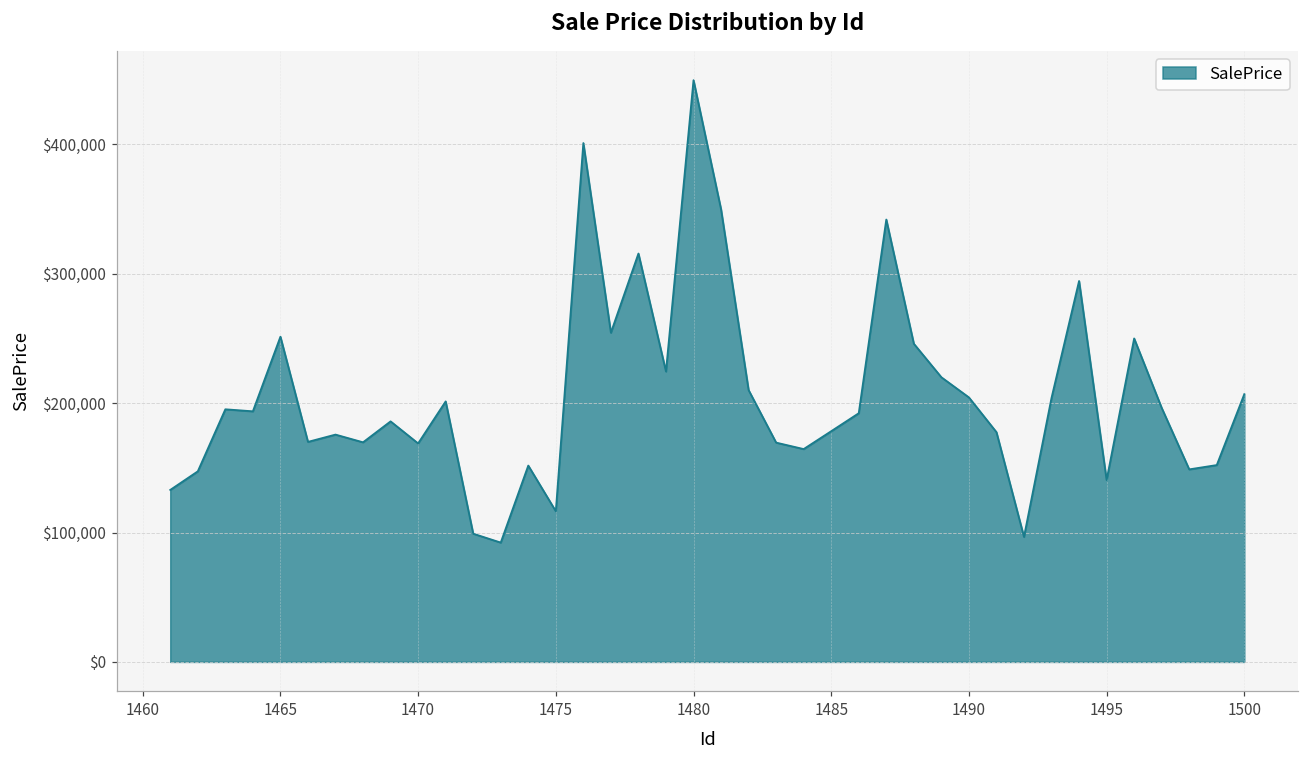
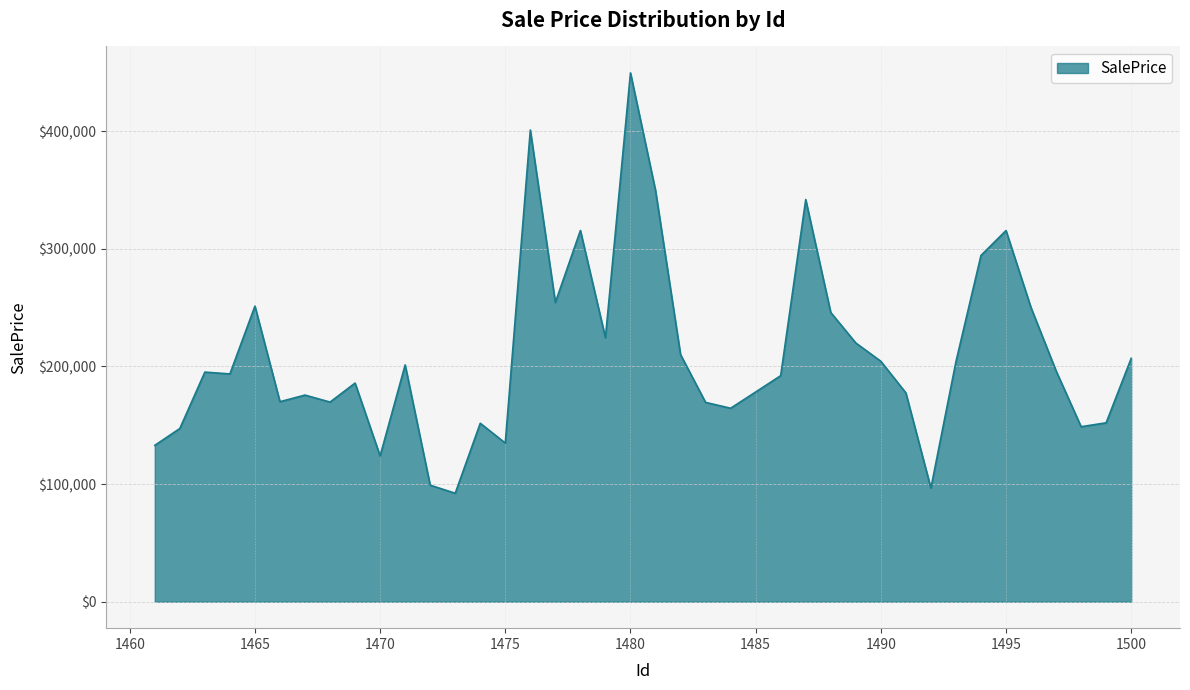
1470: $169,000 -> $124,000
1475: $116,000 -> $135,000
1495: $141,000 -> $316,000
